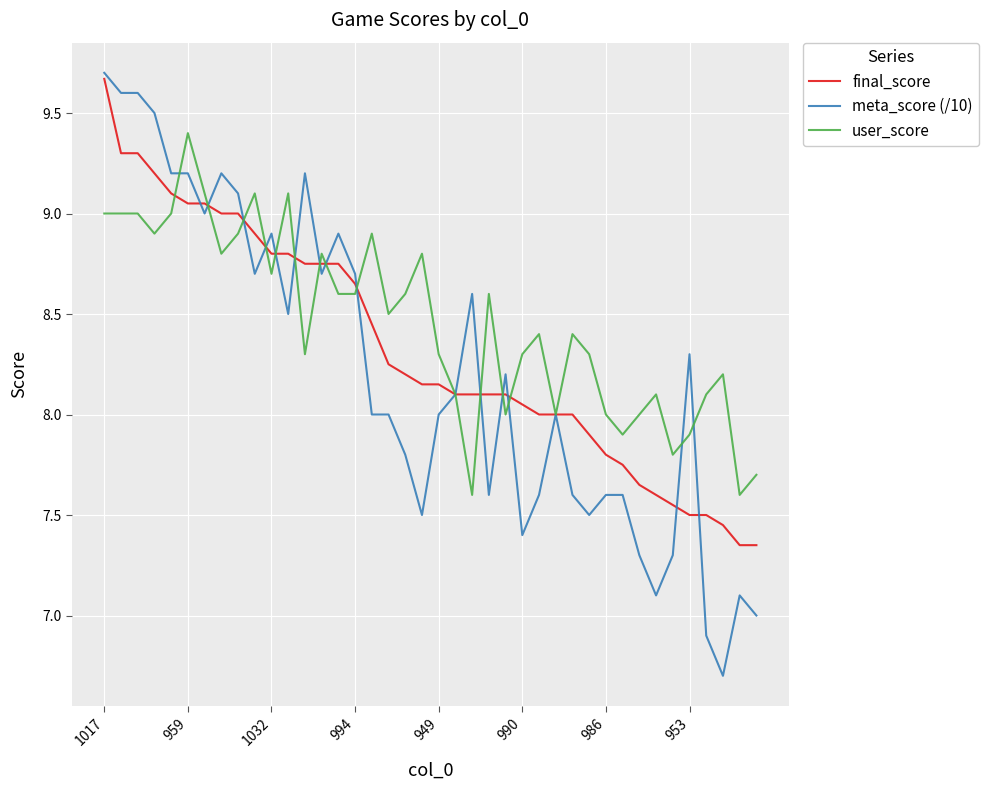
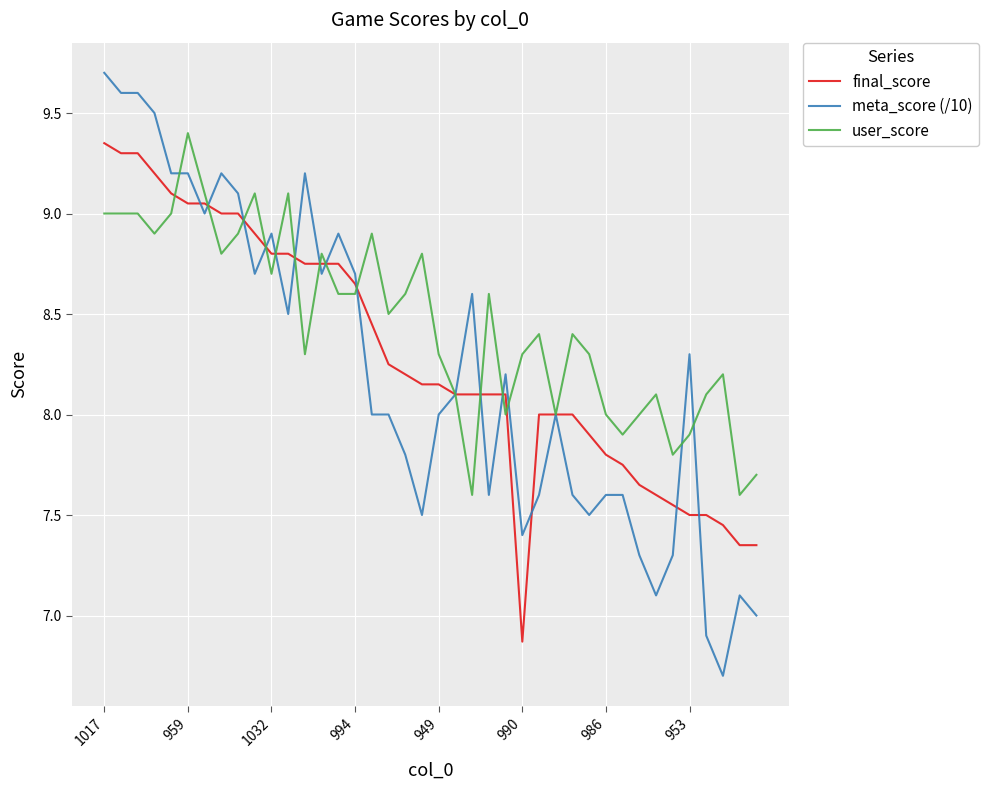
final_score, 1017: 9.67 -> 9.35
final_score, 990: 8.05 -> 6.87
